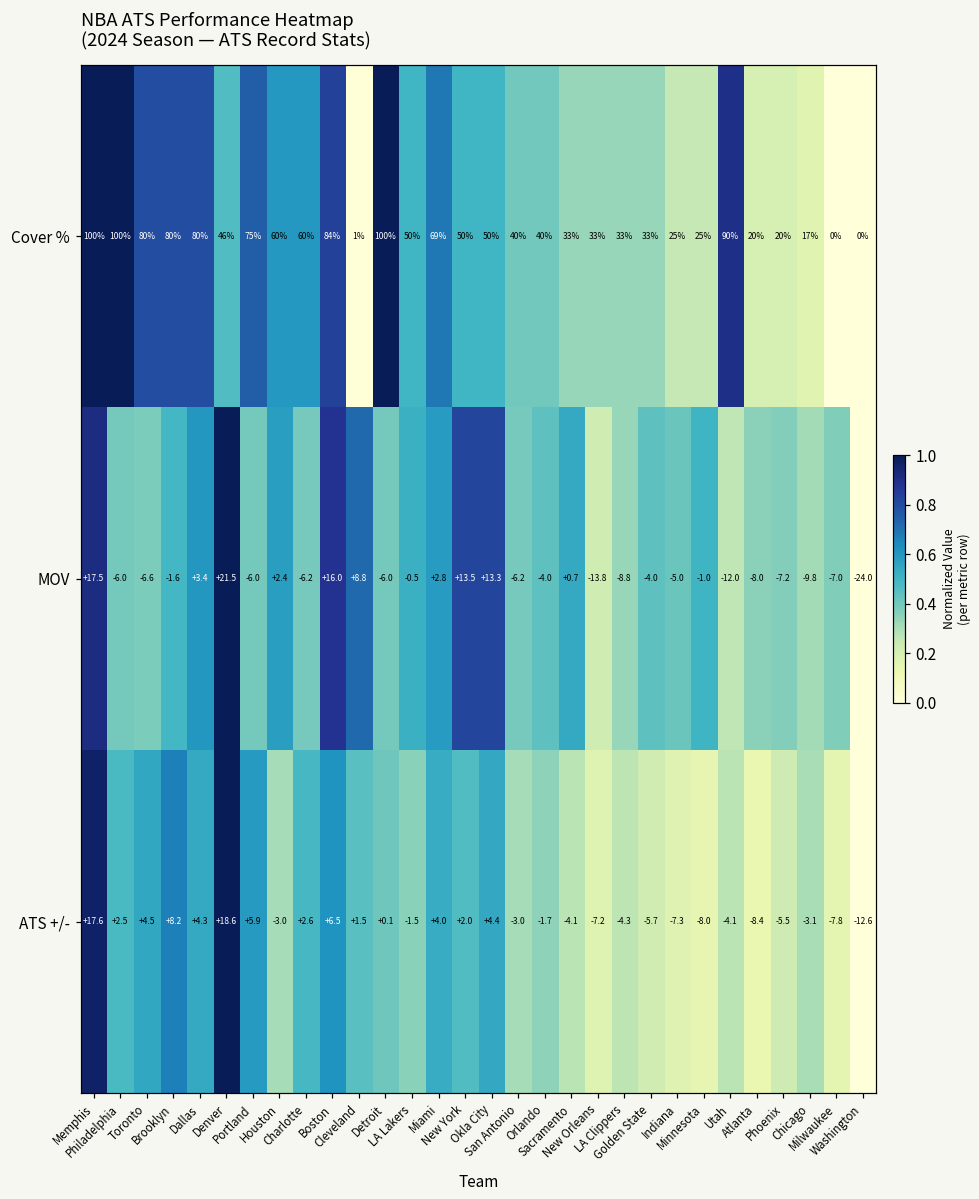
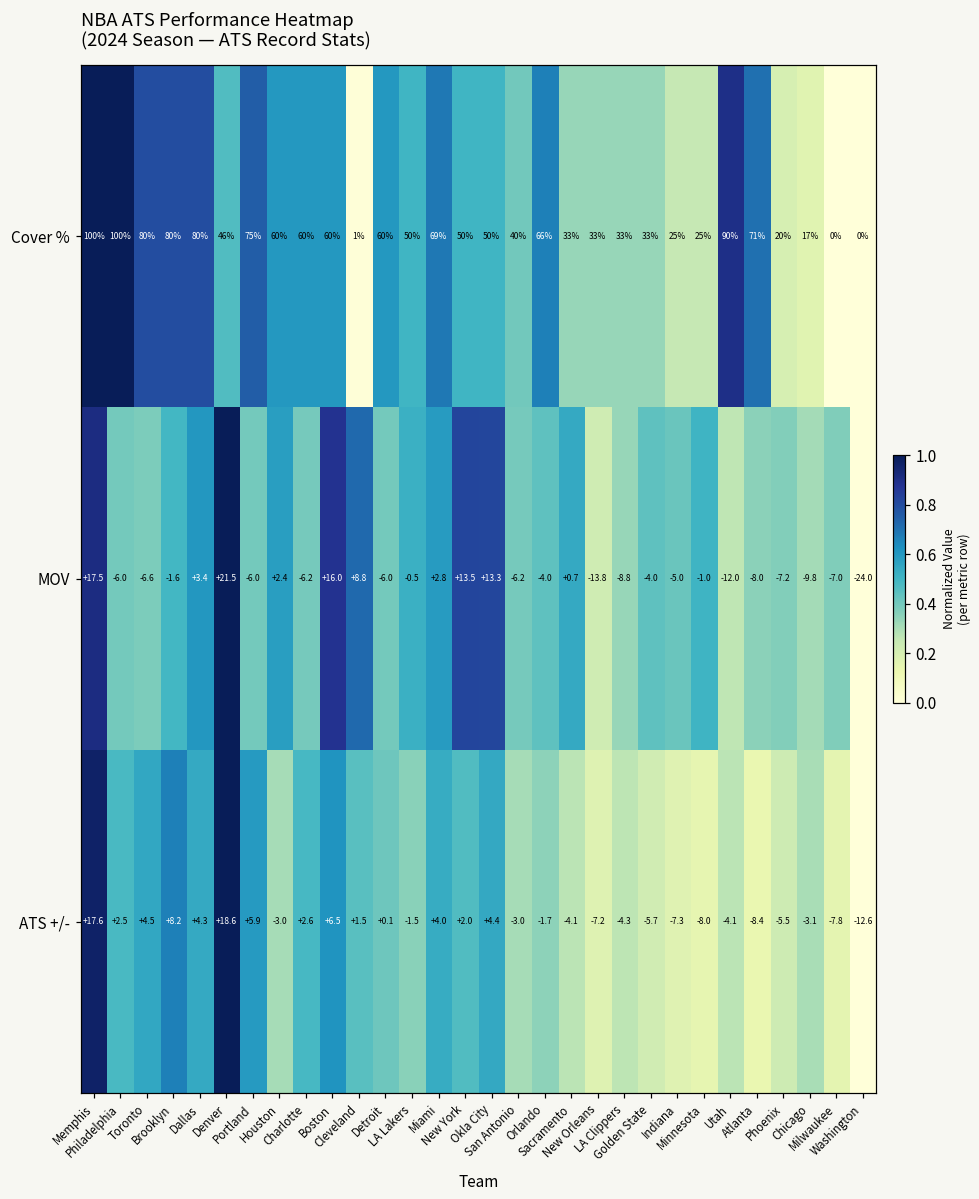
Cover %, Boston: 84% -> 60%
Cover %, Detroit: 100% -> 60%
Cover %, Orlando: 40% -> 66%
Cover %, Atlanta: 20% -> 71%
